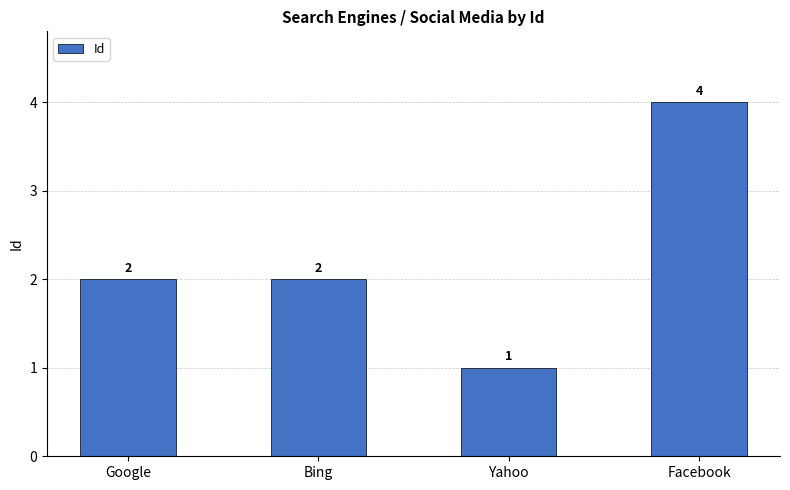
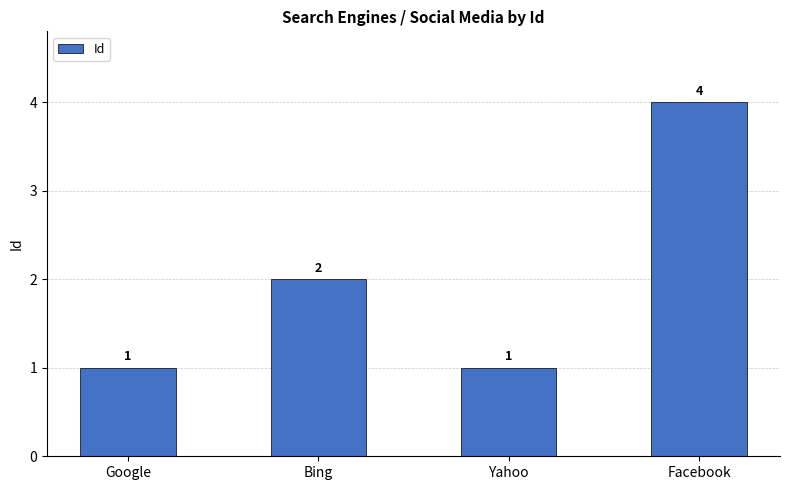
Google: 2 -> 1
